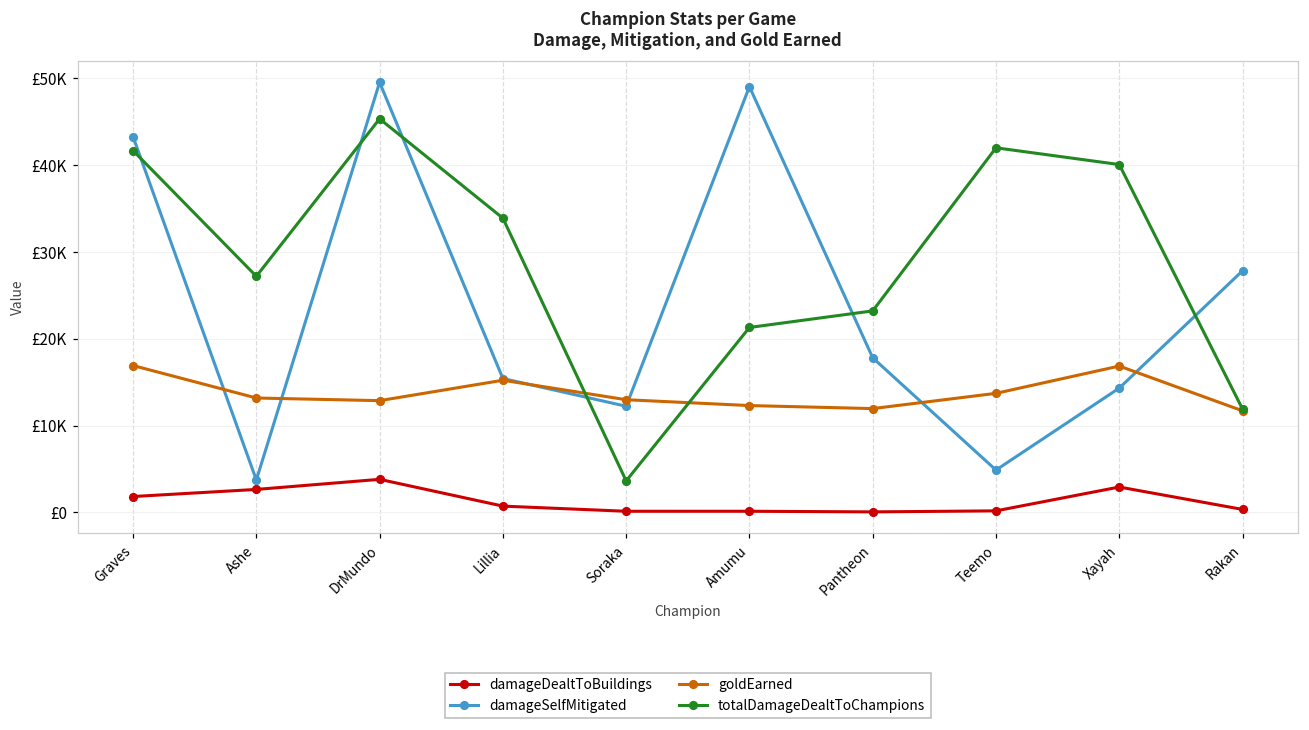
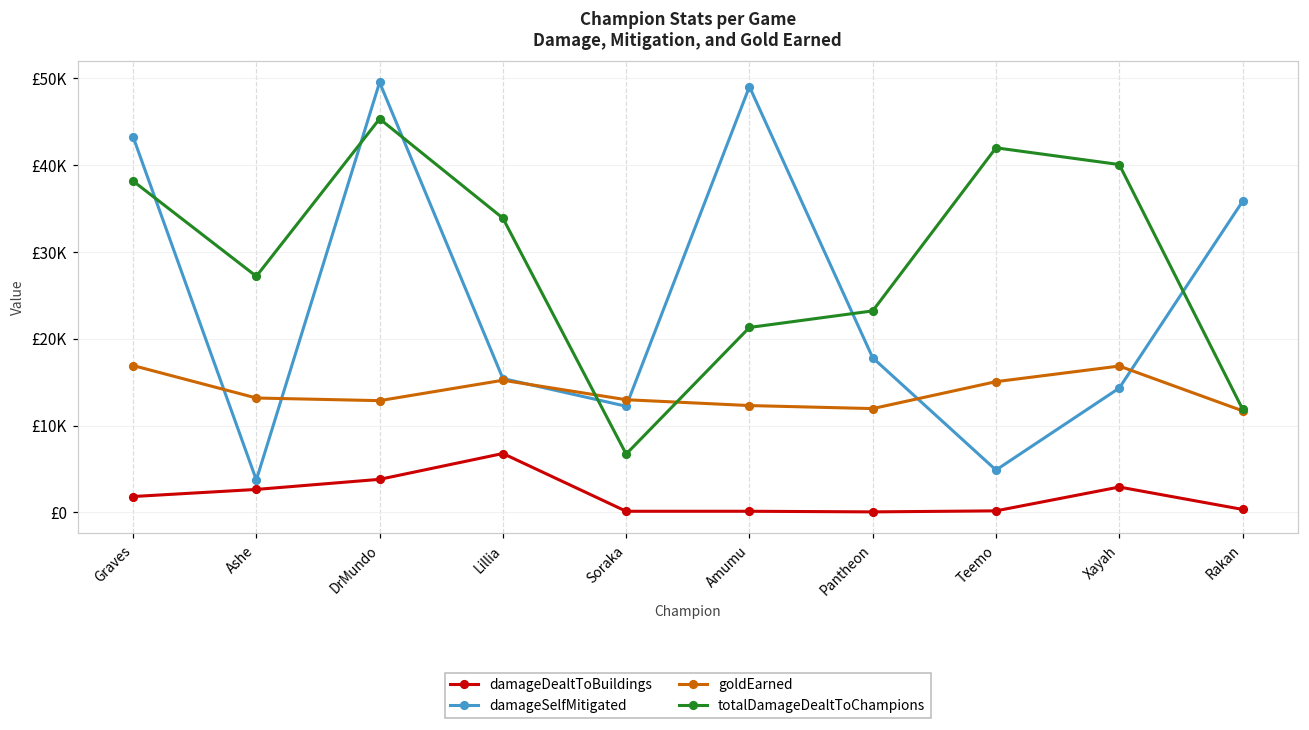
totalDamageDealtToChampions, Graves: £42000 -> £38000
damageDealtToBuildings, Lillia: £1000 -> £7000
totalDamageDealtToChampions, Soraka: £4000 -> £7000
goldEarned, Teemo: £14000 -> £15000
damageSelfMitigated, Rakan: £28000 -> £36000
